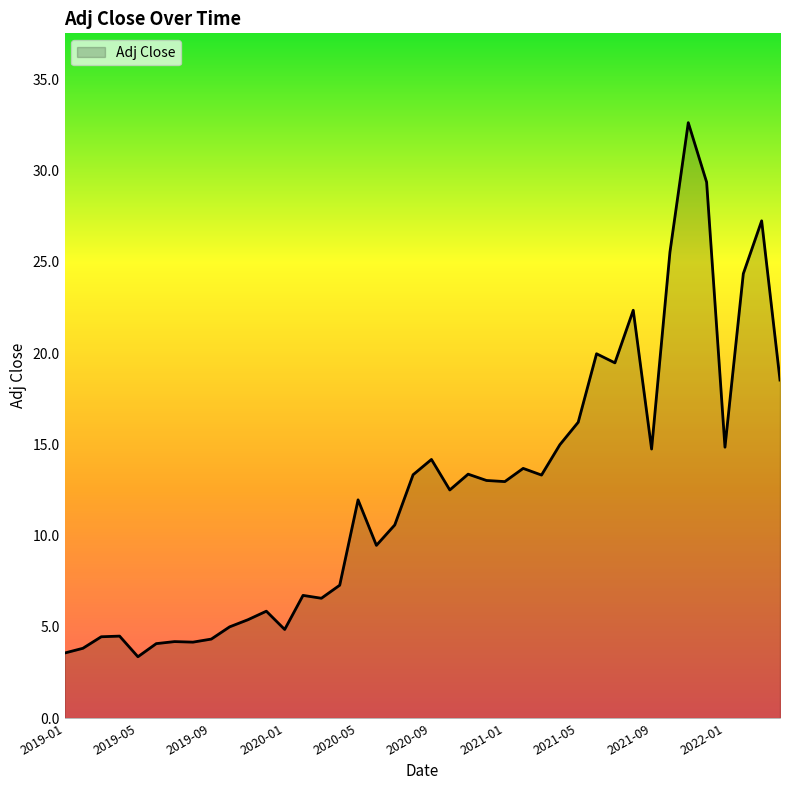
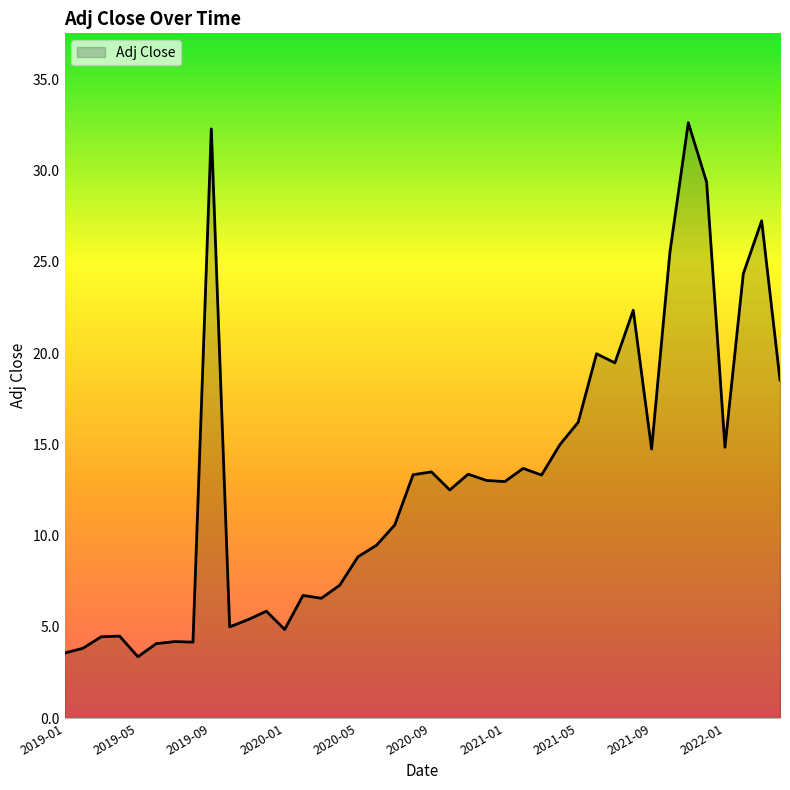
2019-09: 4.3 -> 32.3
2020-05: 12.0 -> 8.8
2020-09: 14.2 -> 13.5
